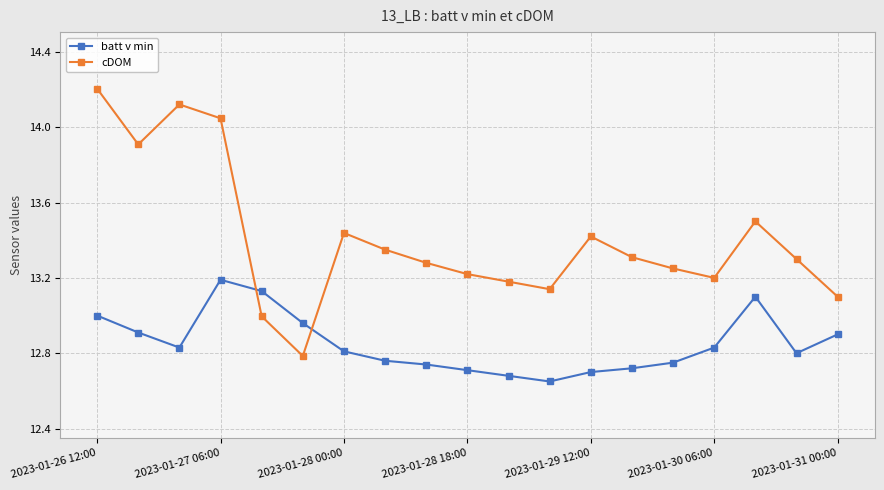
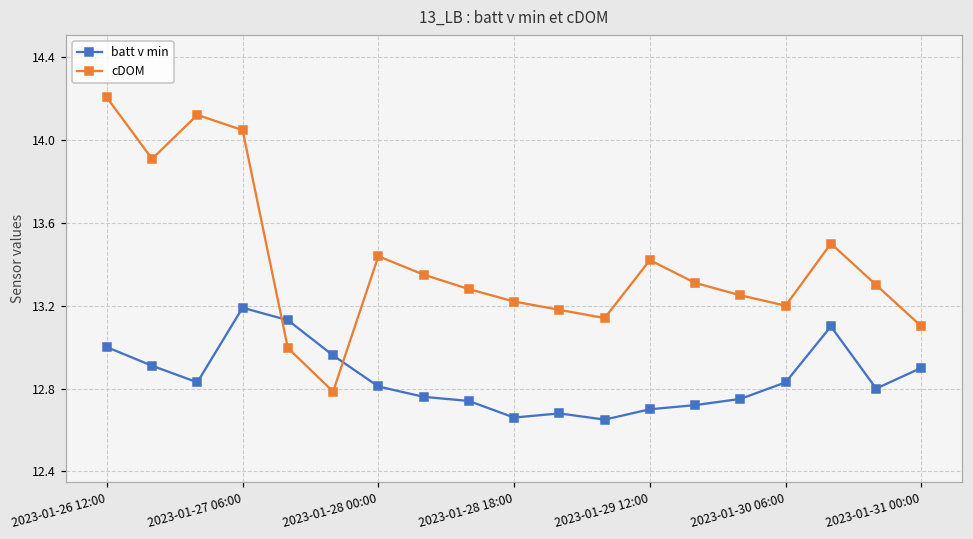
batt v min, 2023-01-28 18:00: 12.71 -> 12.66
